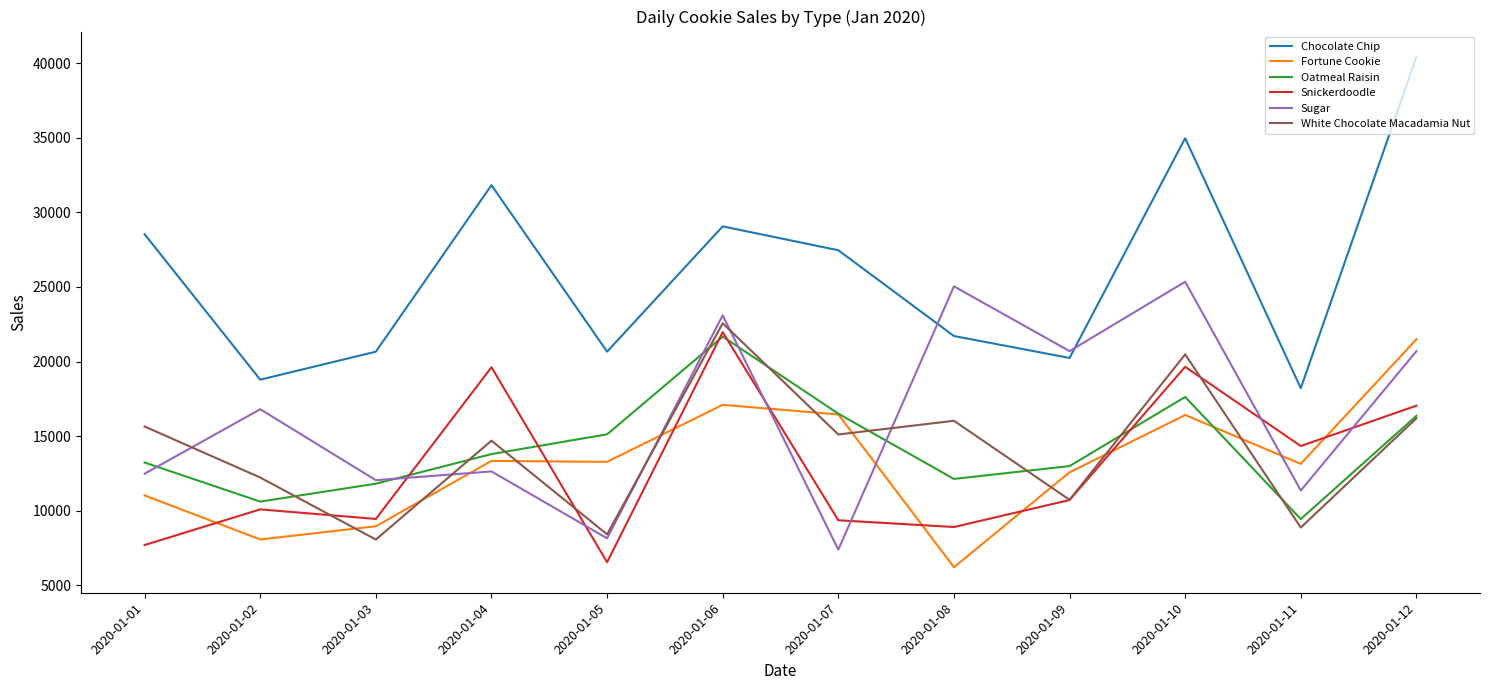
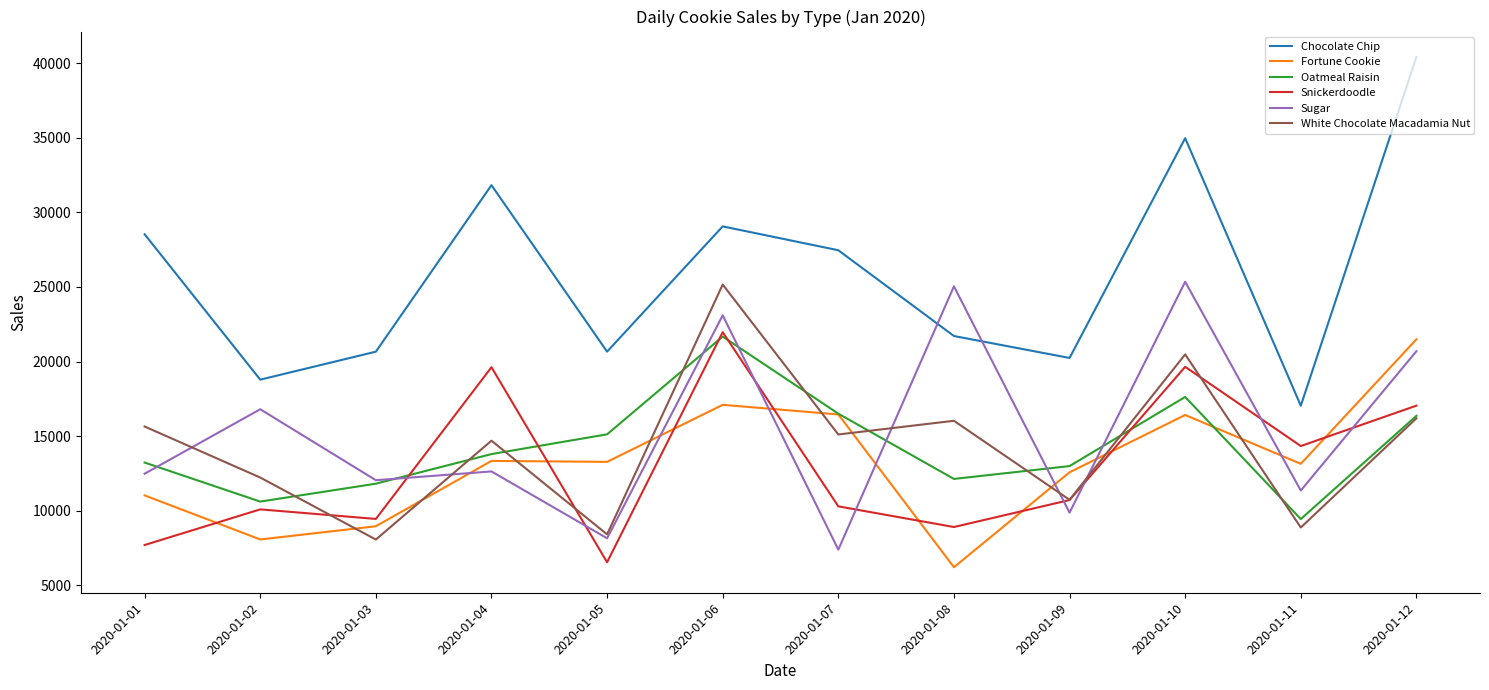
White Chocolate Macadamia Nut, 2020-01-06: 22600 -> 25200
Snickerdoodle, 2020-01-07: 9400 -> 10300
Sugar, 2020-01-09: 20700 -> 9900
Chocolate Chip, 2020-01-11: 18200 -> 17000
